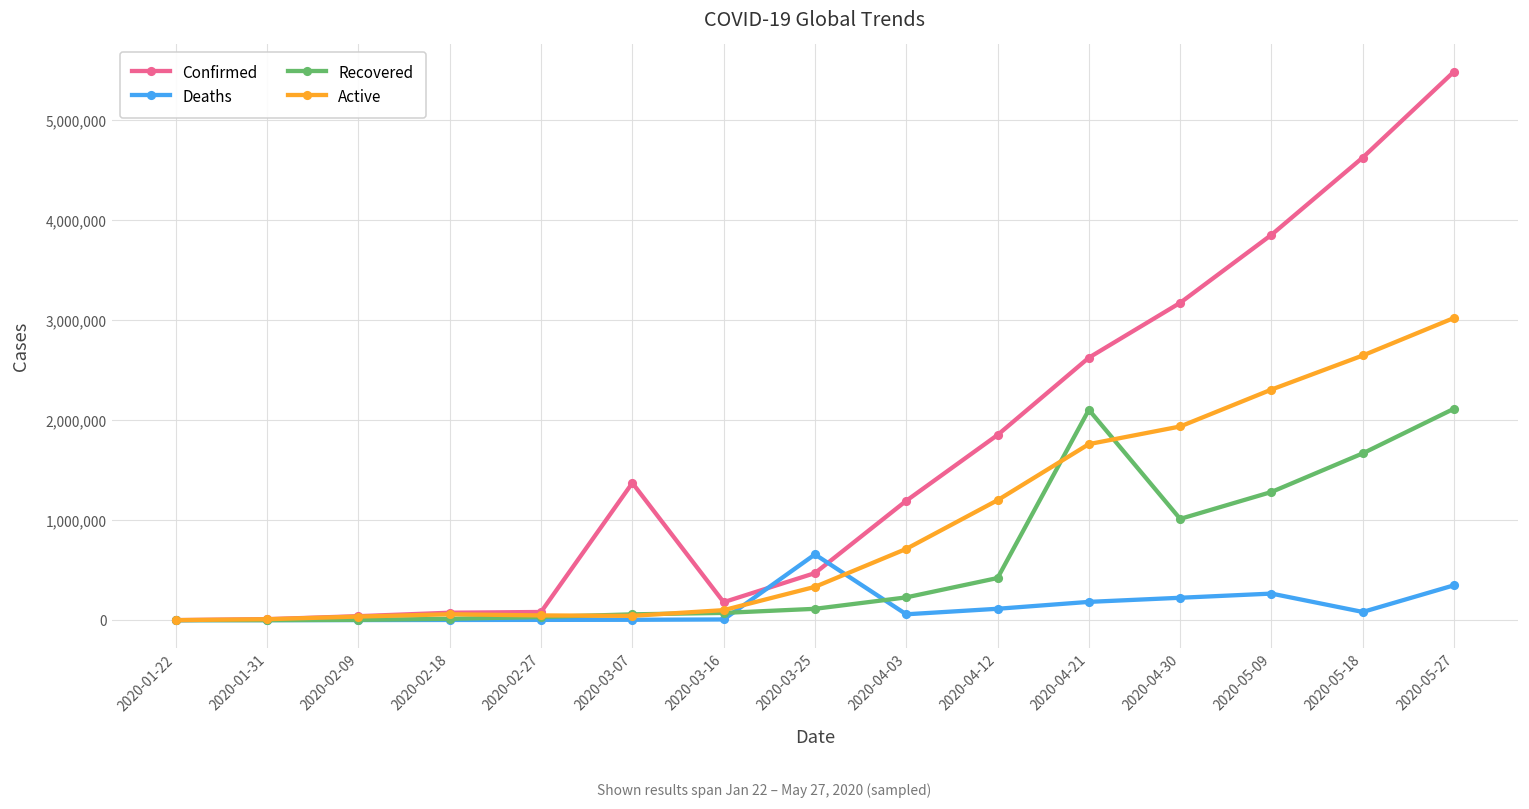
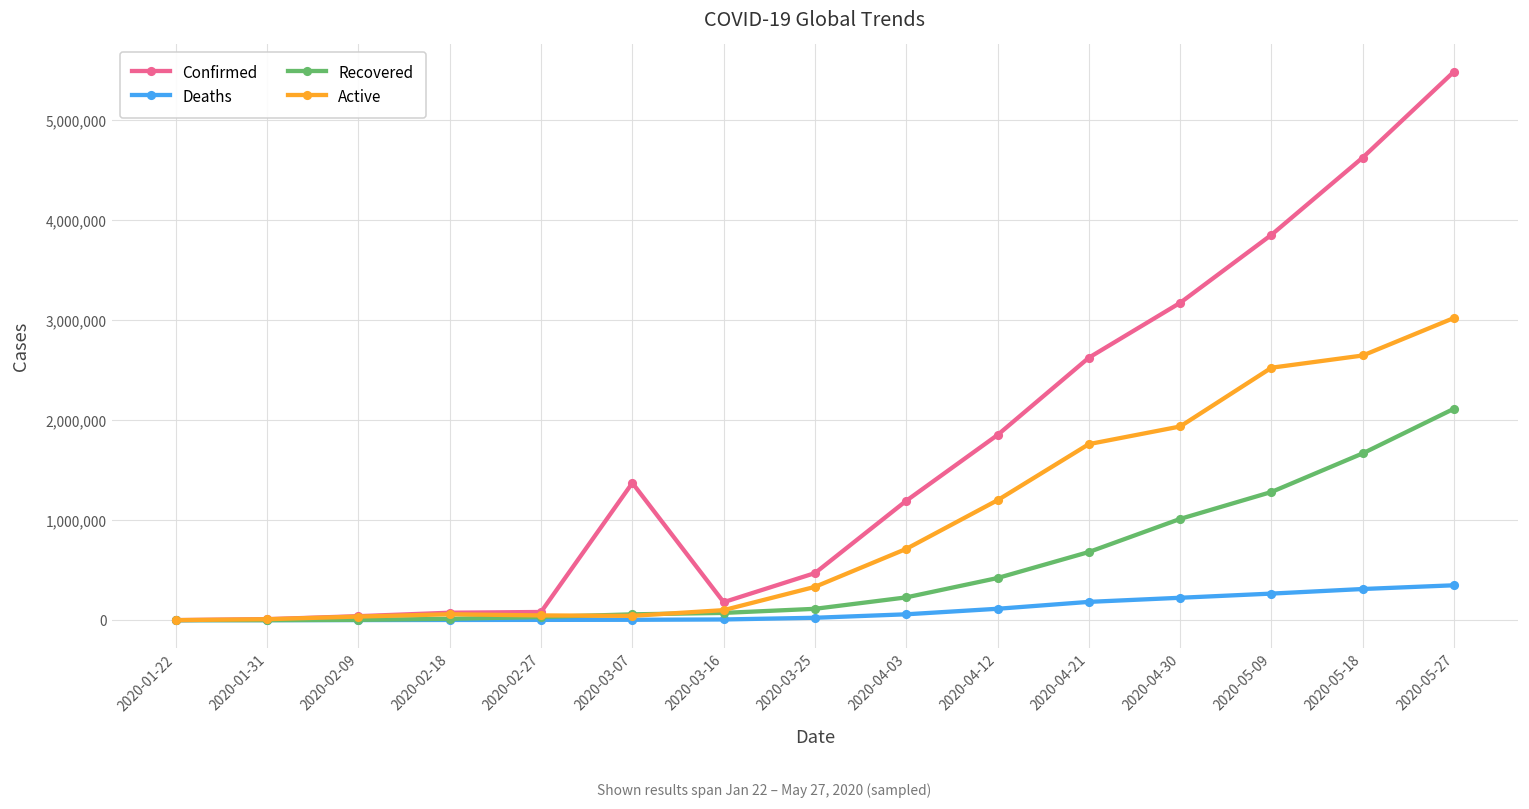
Deaths, 2020-03-25: 700,000 -> 0
Recovered, 2020-04-21: 2,100,000 -> 700,000
Active, 2020-05-09: 2,300,000 -> 2,500,000
Deaths, 2020-05-18: 100,000 -> 300,000
